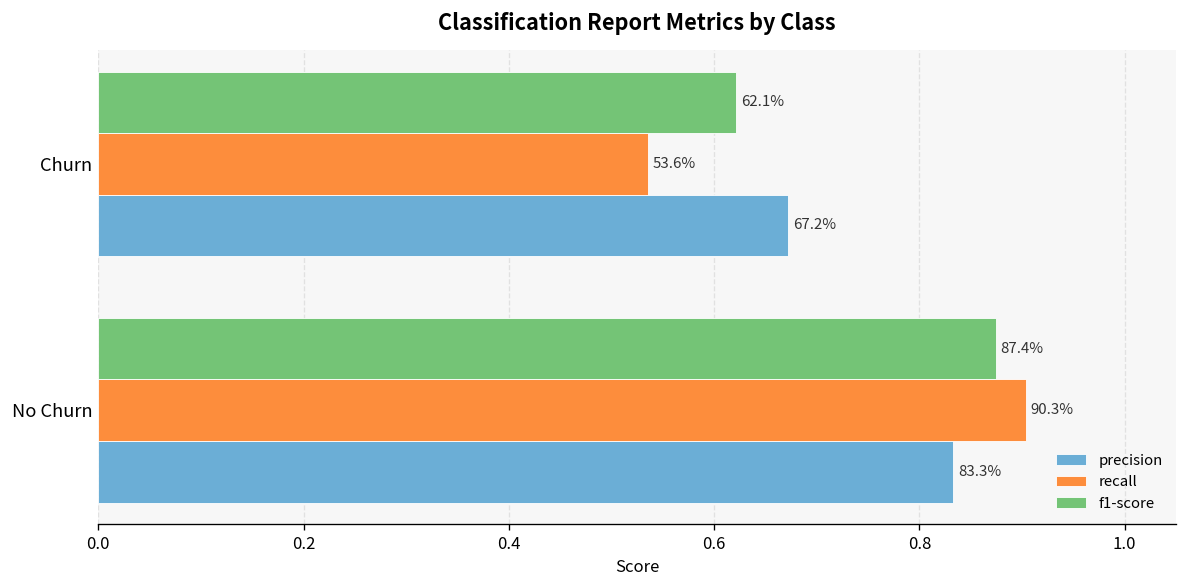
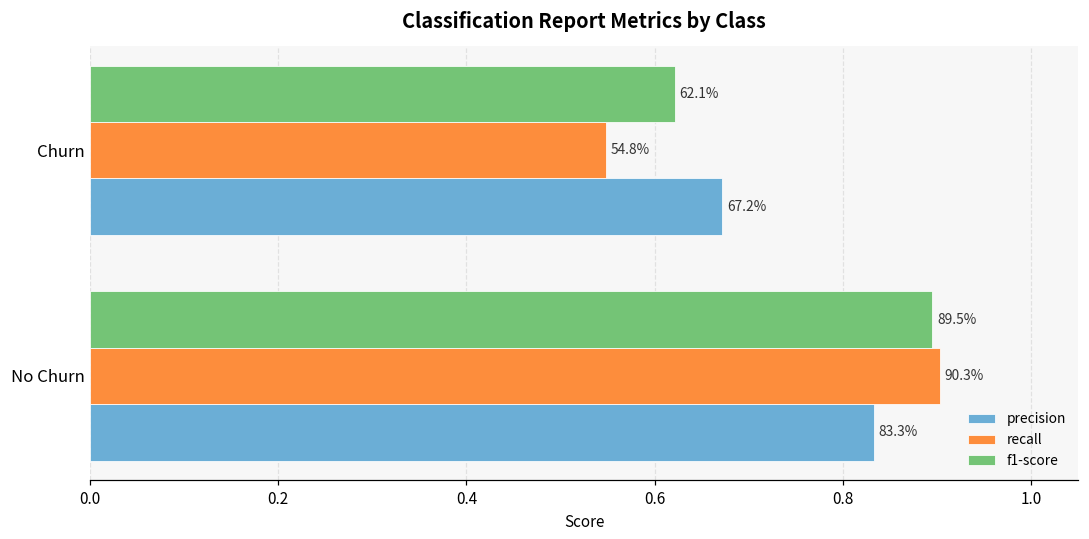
recall, Churn: 53.6% -> 54.8%
f1-score, No Churn: 87.4% -> 89.5%
